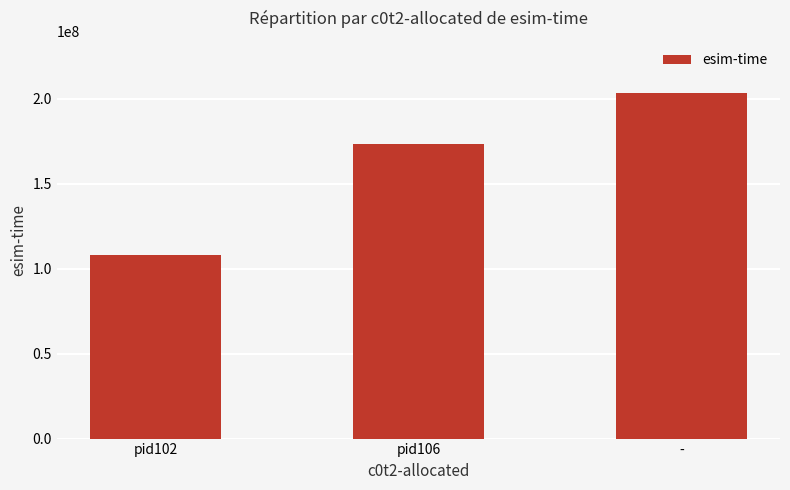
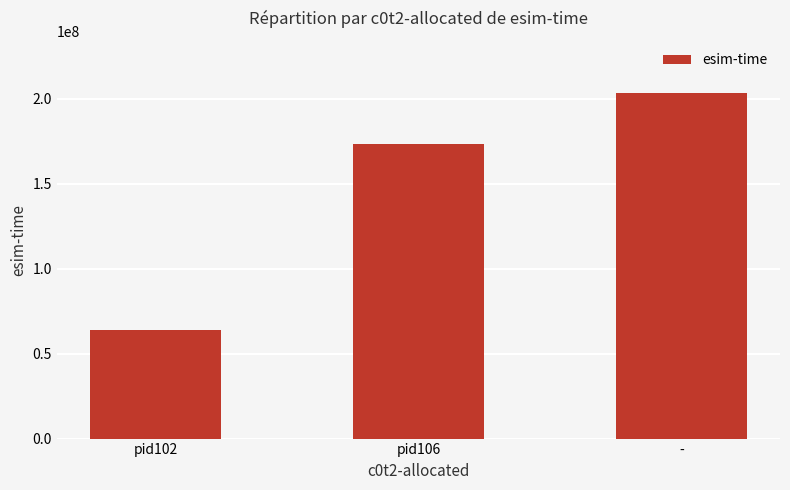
pid102: 108000000 -> 64000000
